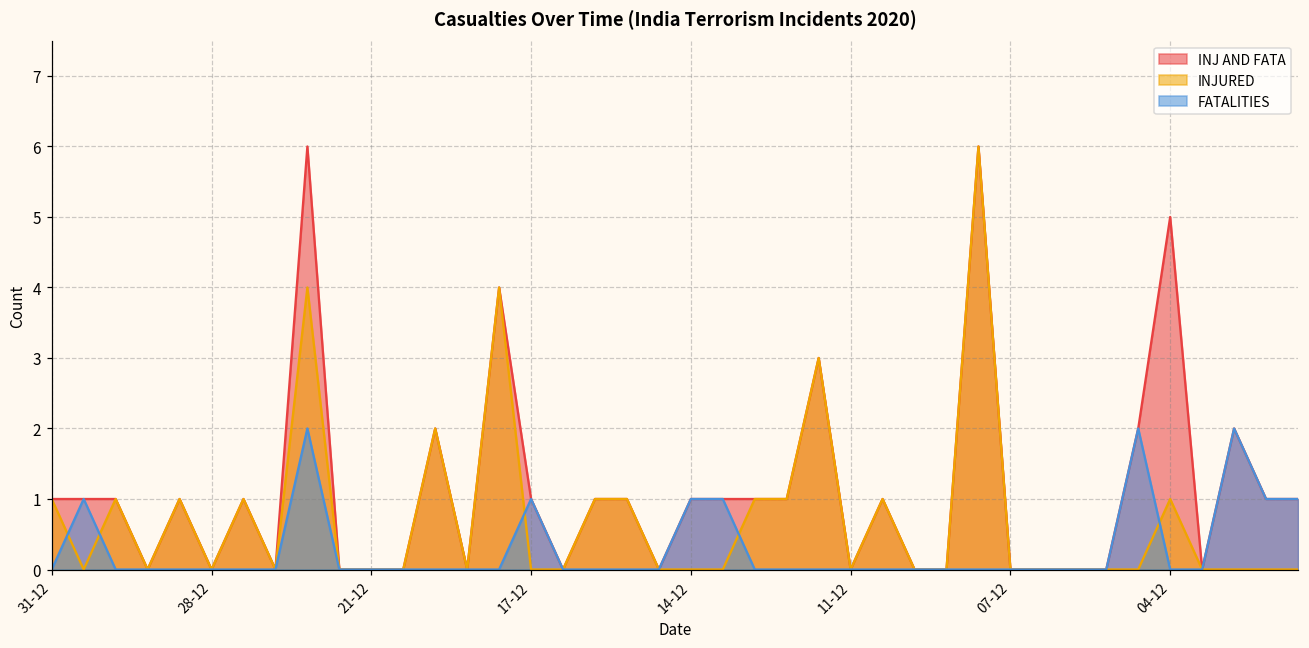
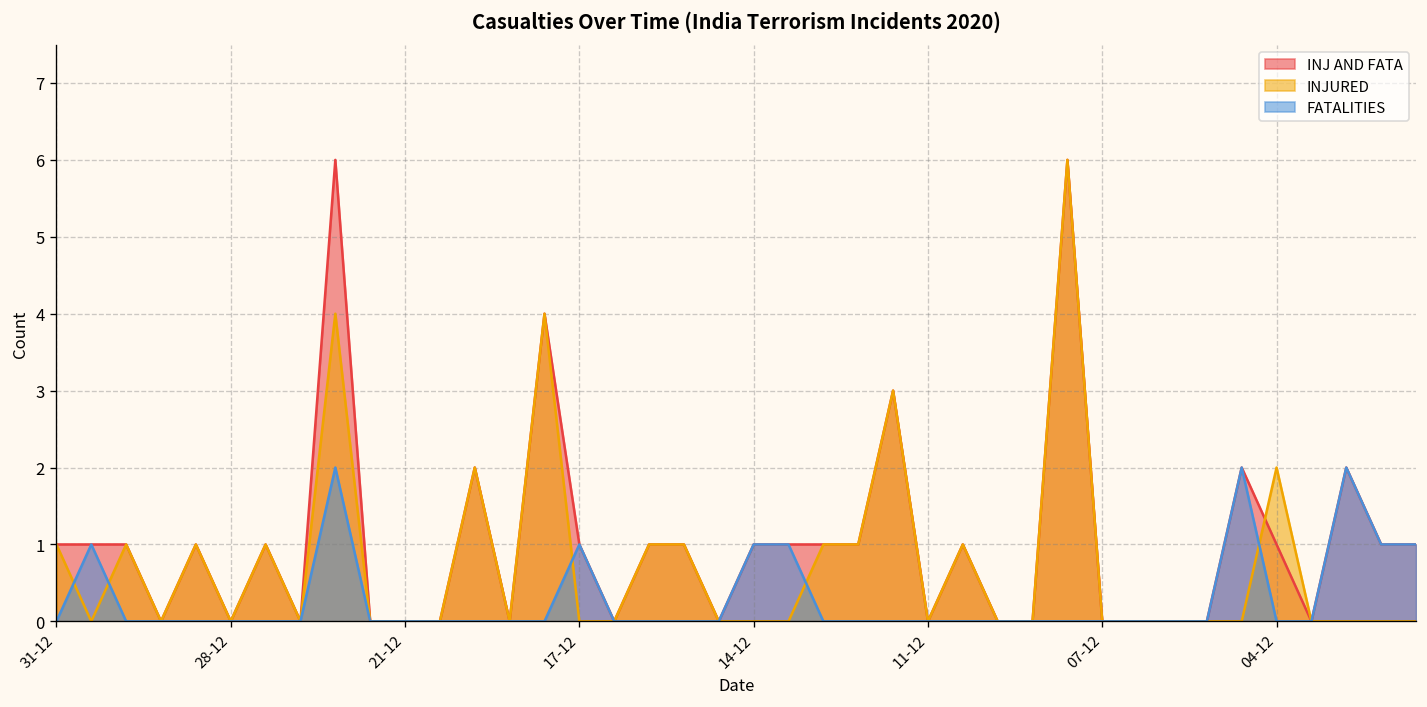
INJ AND FATA, 04-12: 5 -> 1
INJURED, 04-12: 1 -> 2
